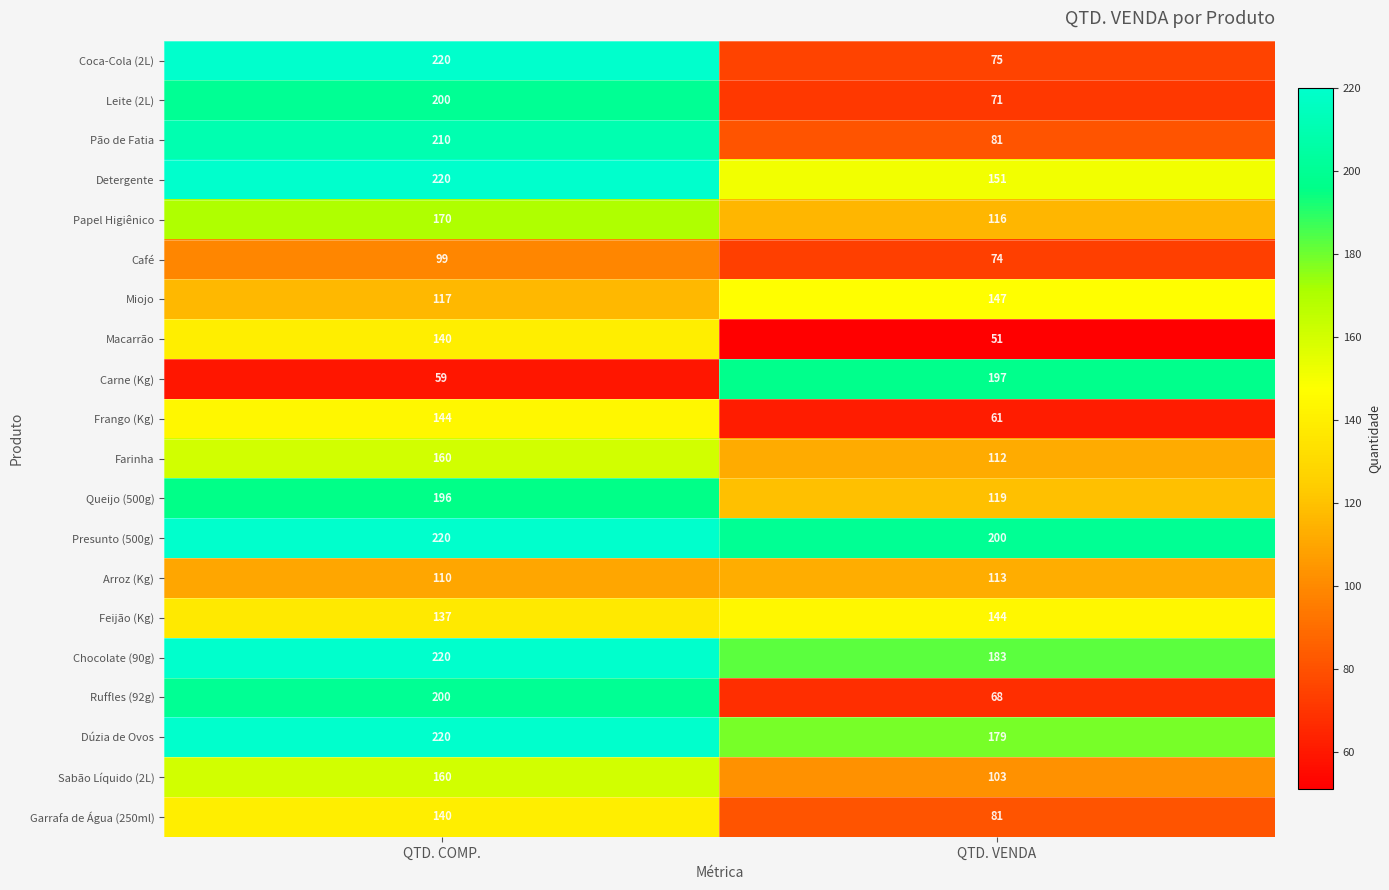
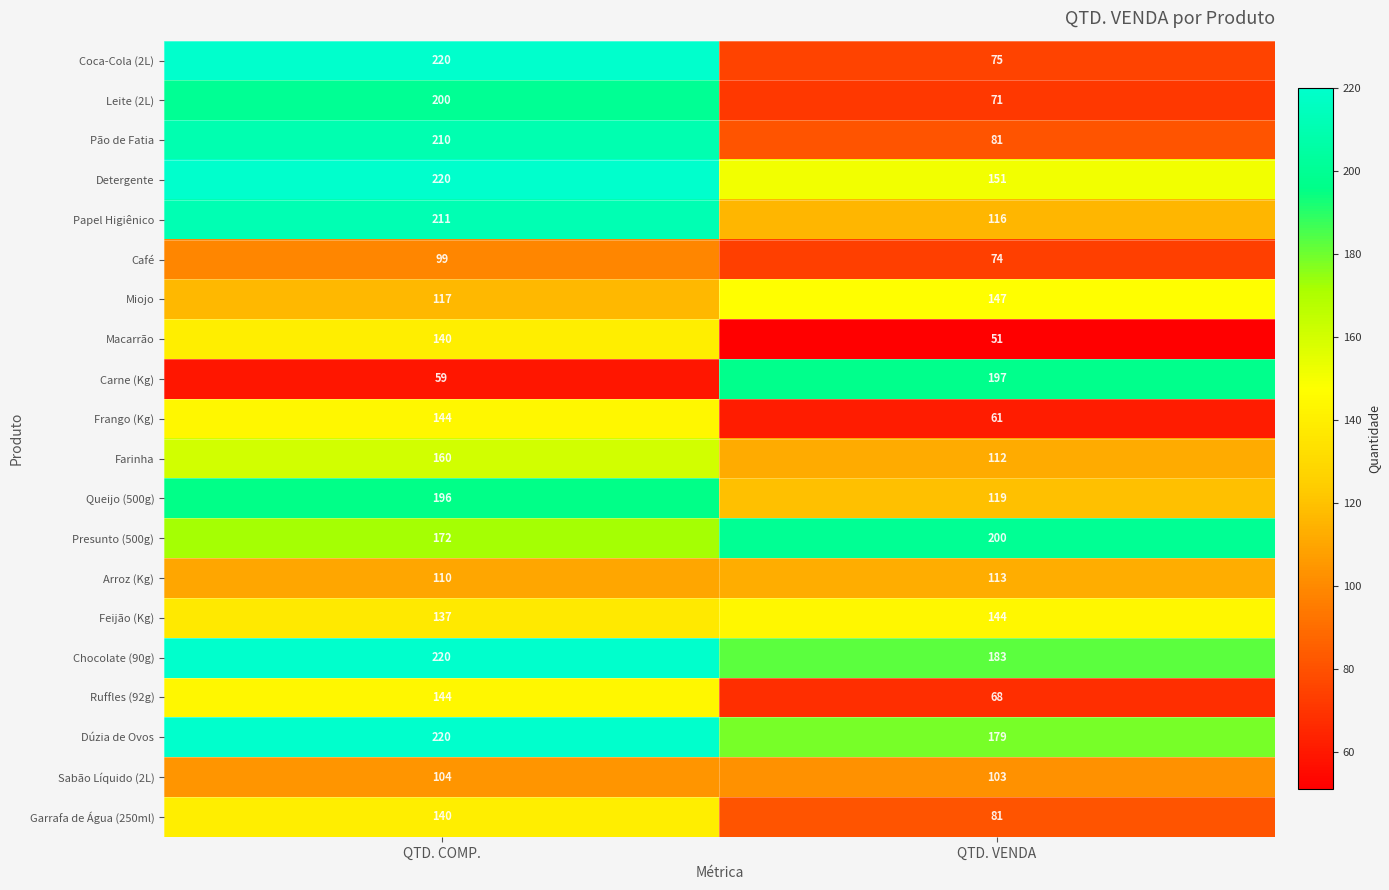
Papel Higiênico, QTD. COMP.: 170 -> 211
Presunto (500g), QTD. COMP.: 220 -> 172
Ruffles (92g), QTD. COMP.: 200 -> 144
Sabão Líquido (2L), QTD. COMP.: 160 -> 104
